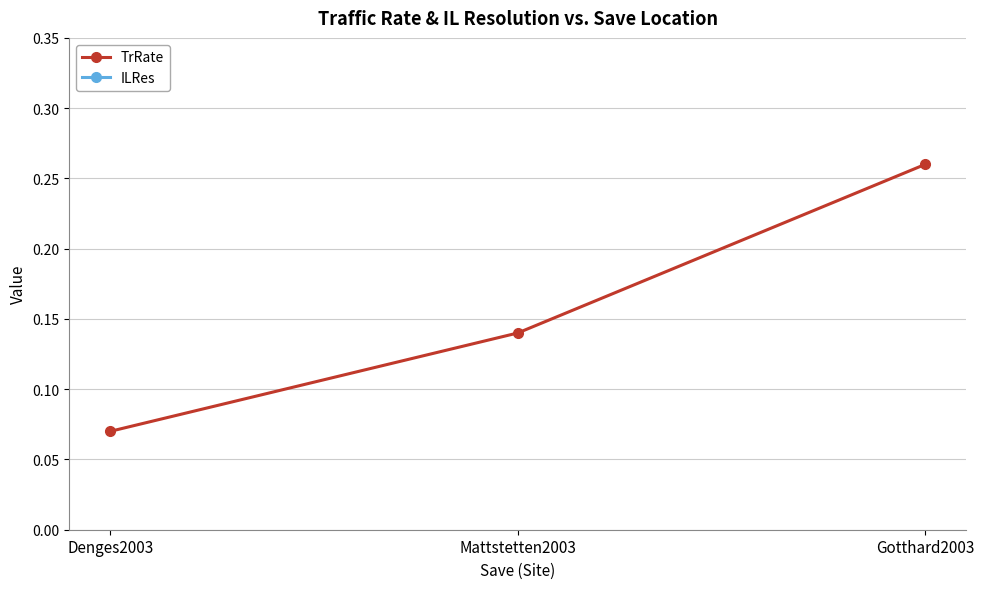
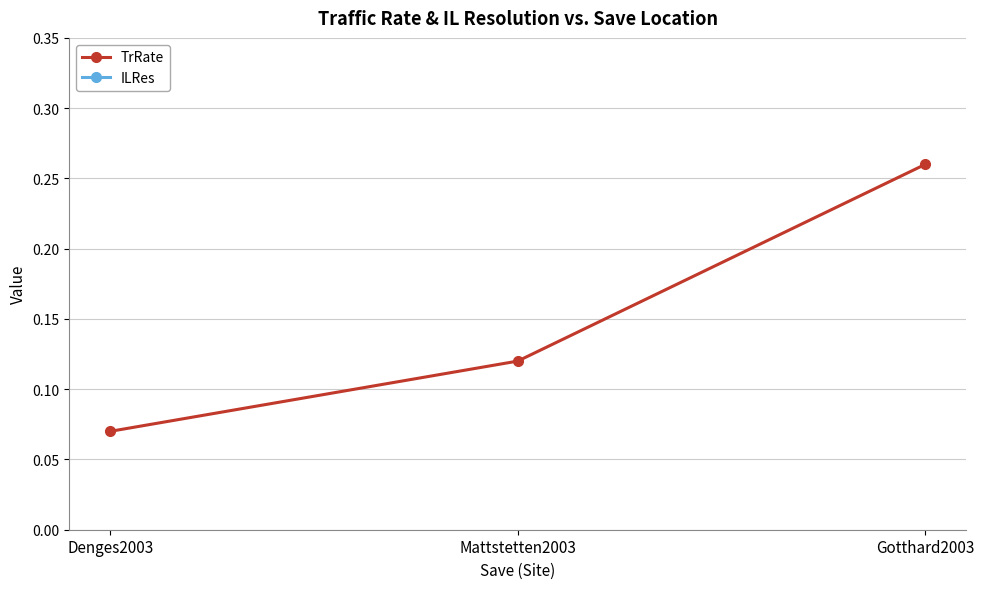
TrRate, Mattstetten2003: 0.14 -> 0.12
